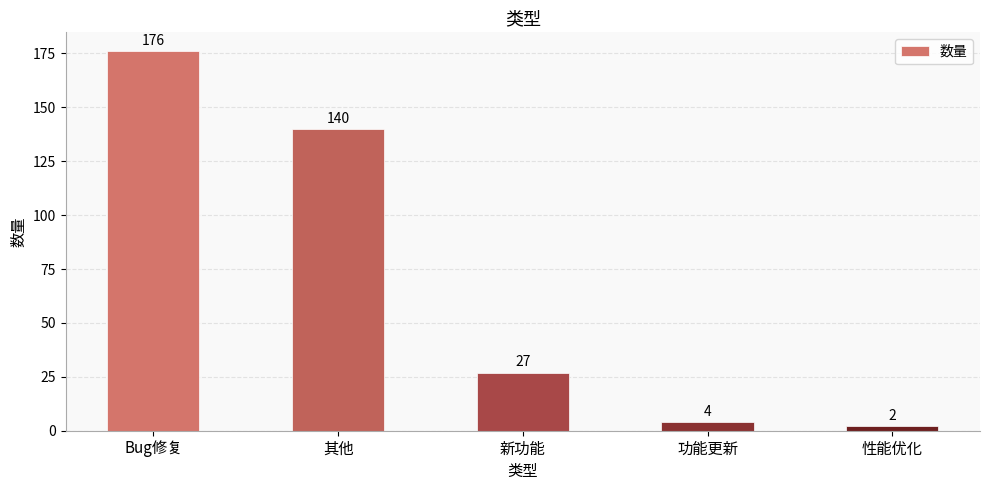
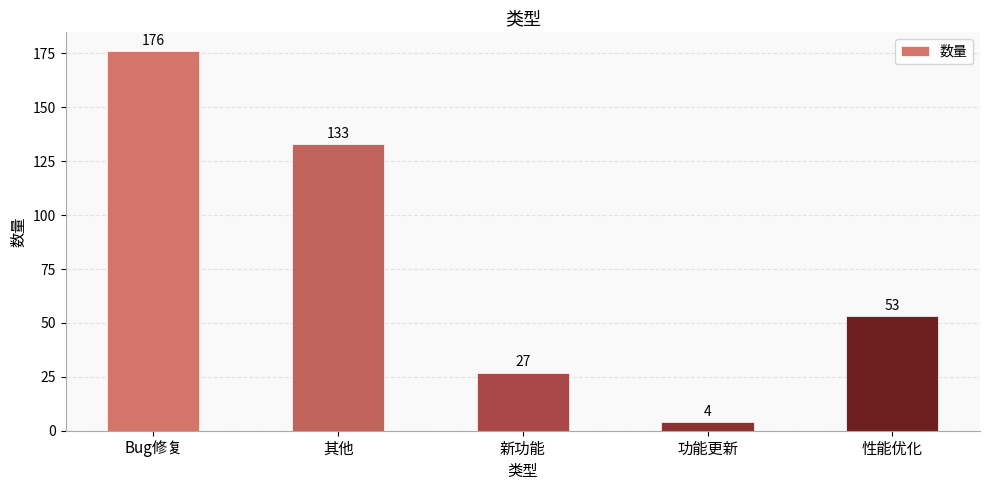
其他: 140 -> 133
性能优化: 2 -> 53
